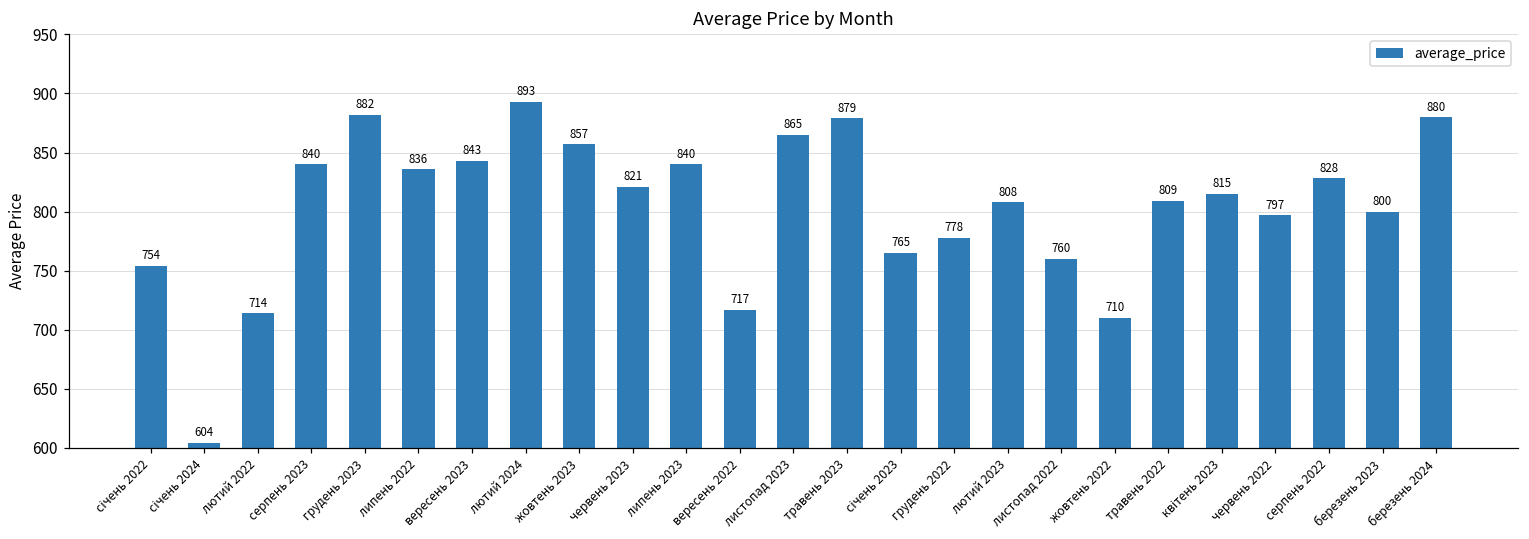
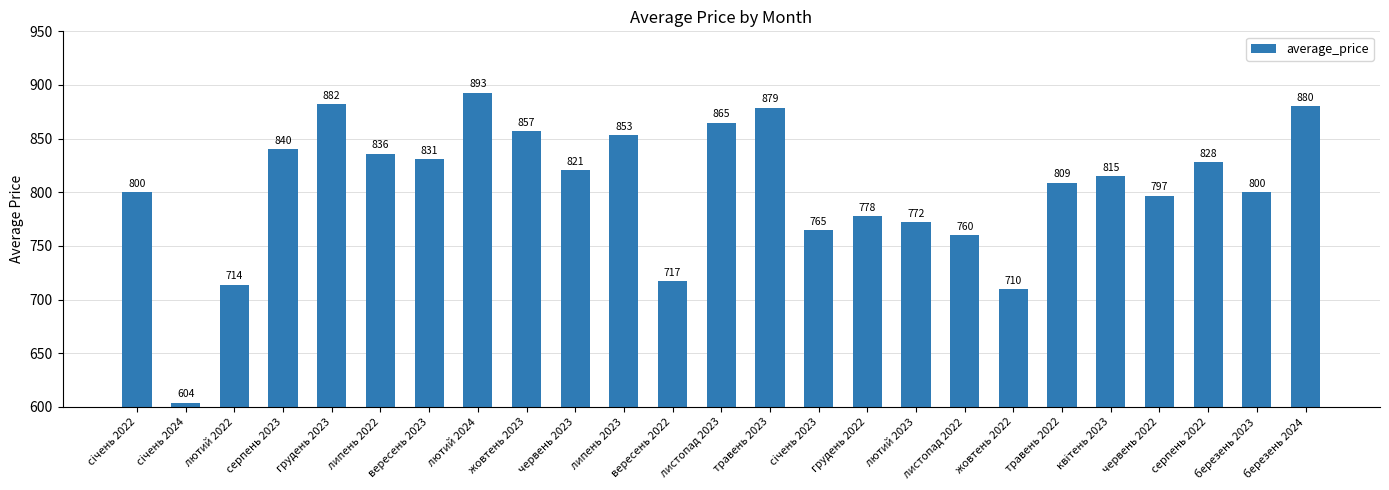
січень 2022: 754 -> 800
вересень 2023: 843 -> 831
липень 2023: 840 -> 853
лютий 2023: 808 -> 772
